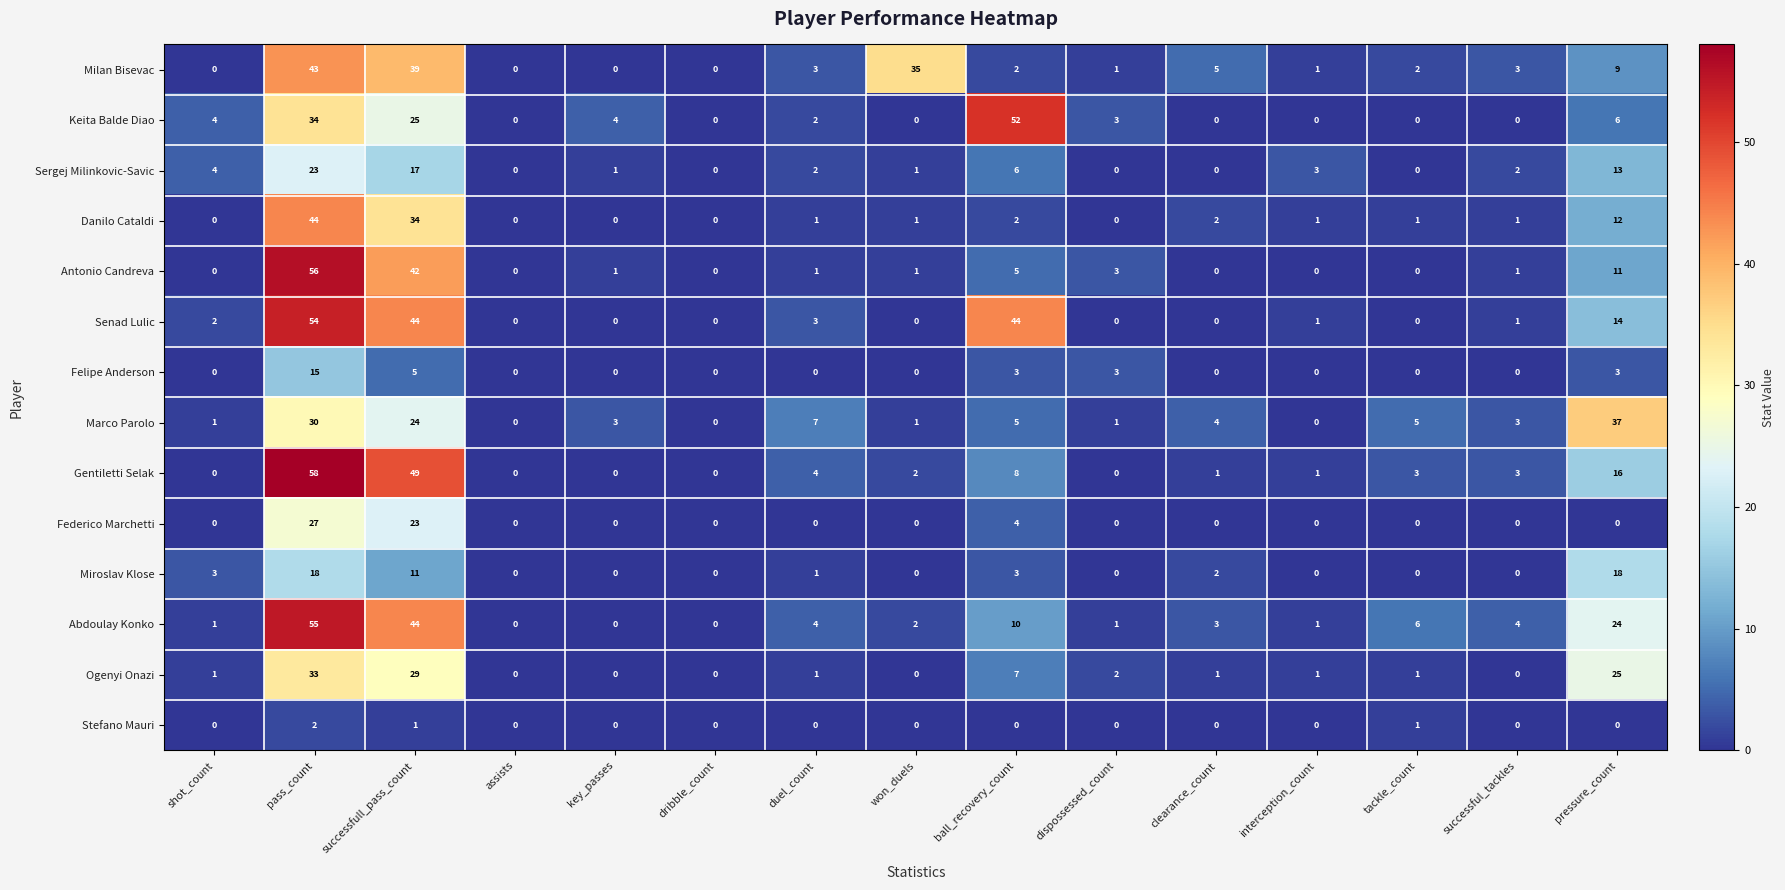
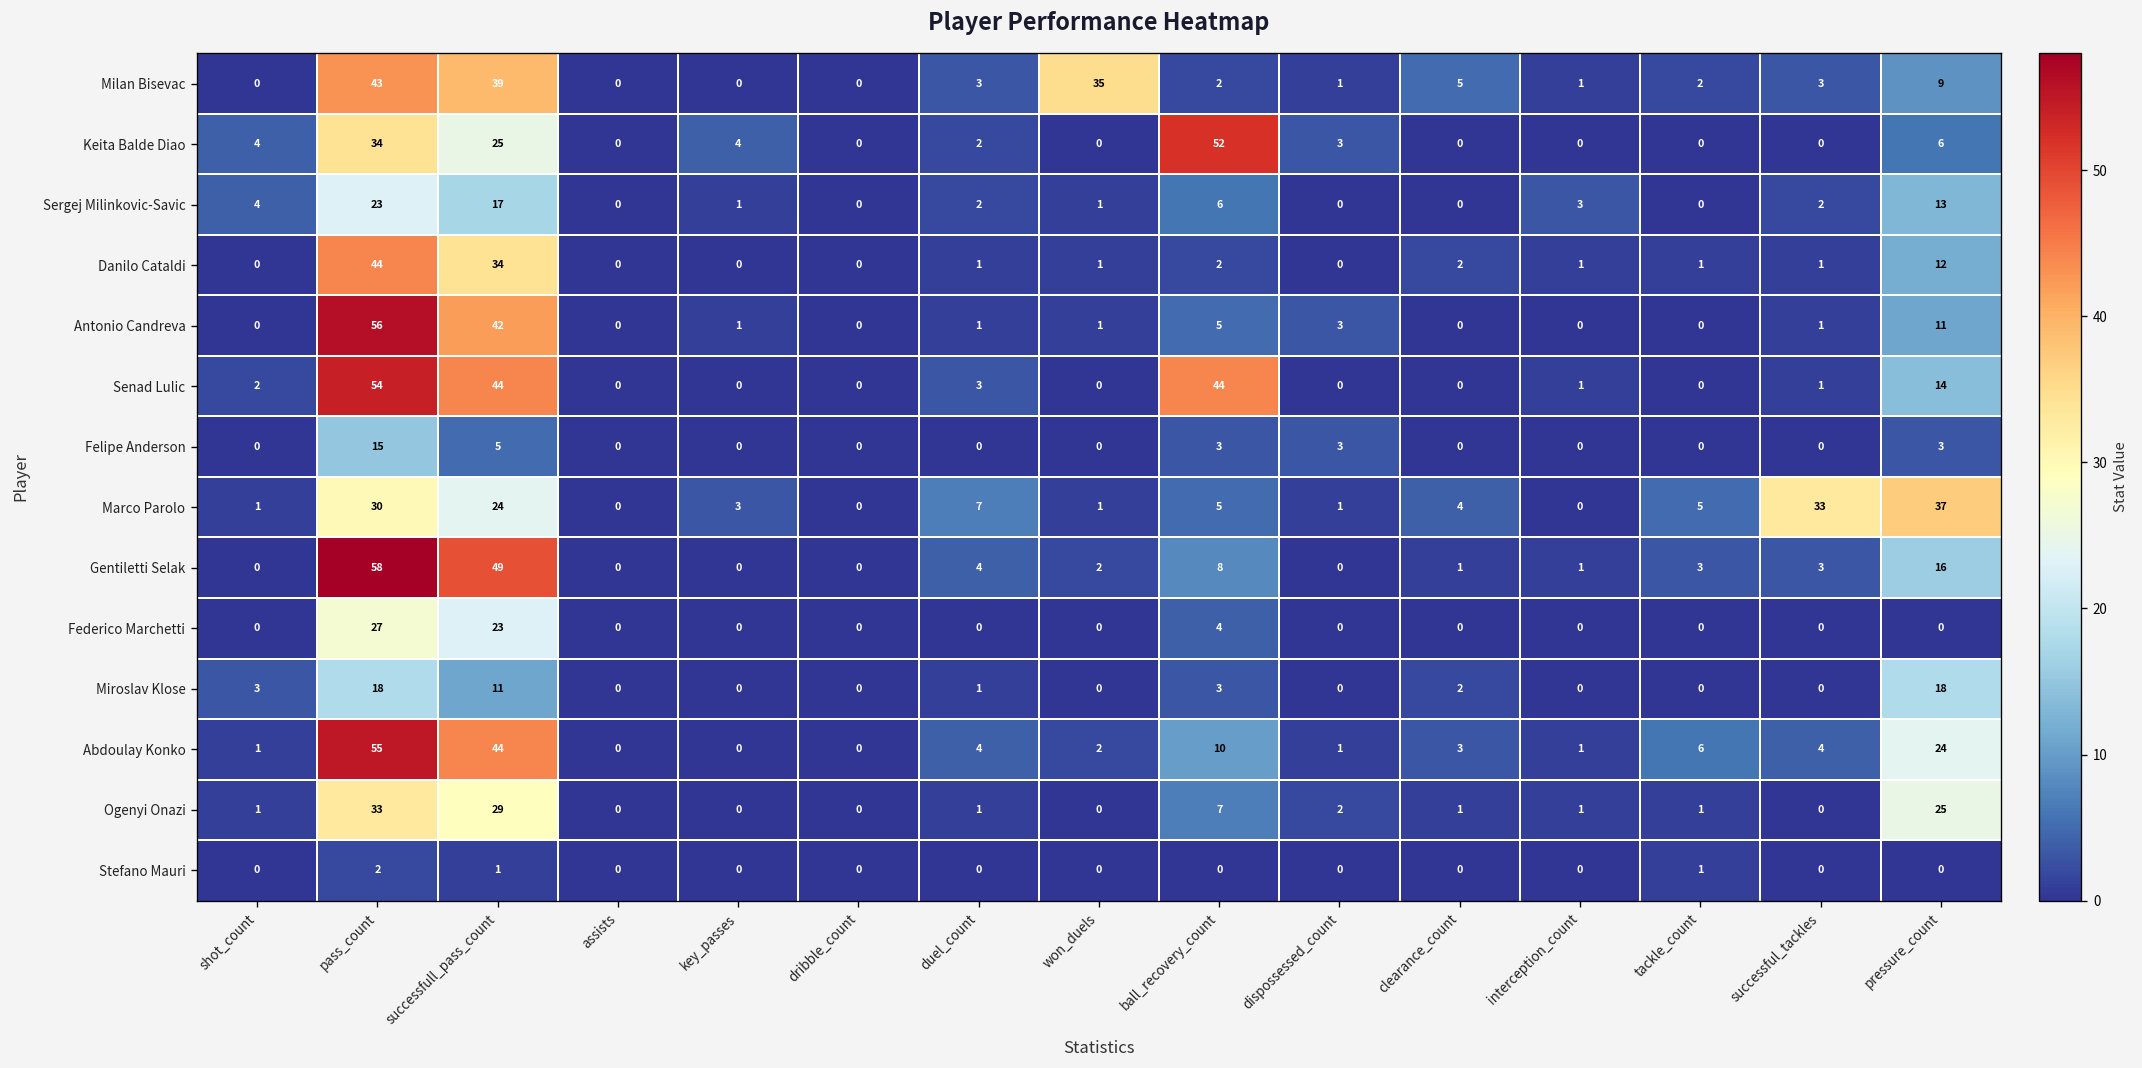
Marco Parolo, successful_tackles: 3 -> 33
